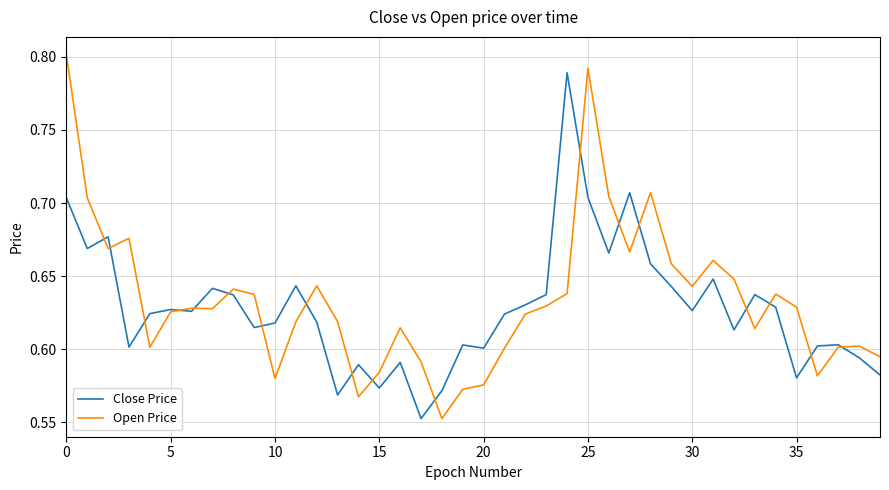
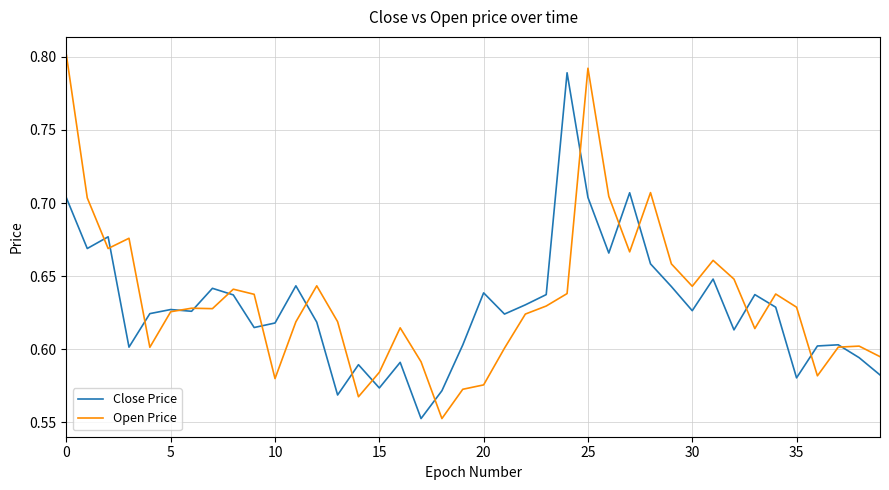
Close Price, 20: 0.601 -> 0.639
